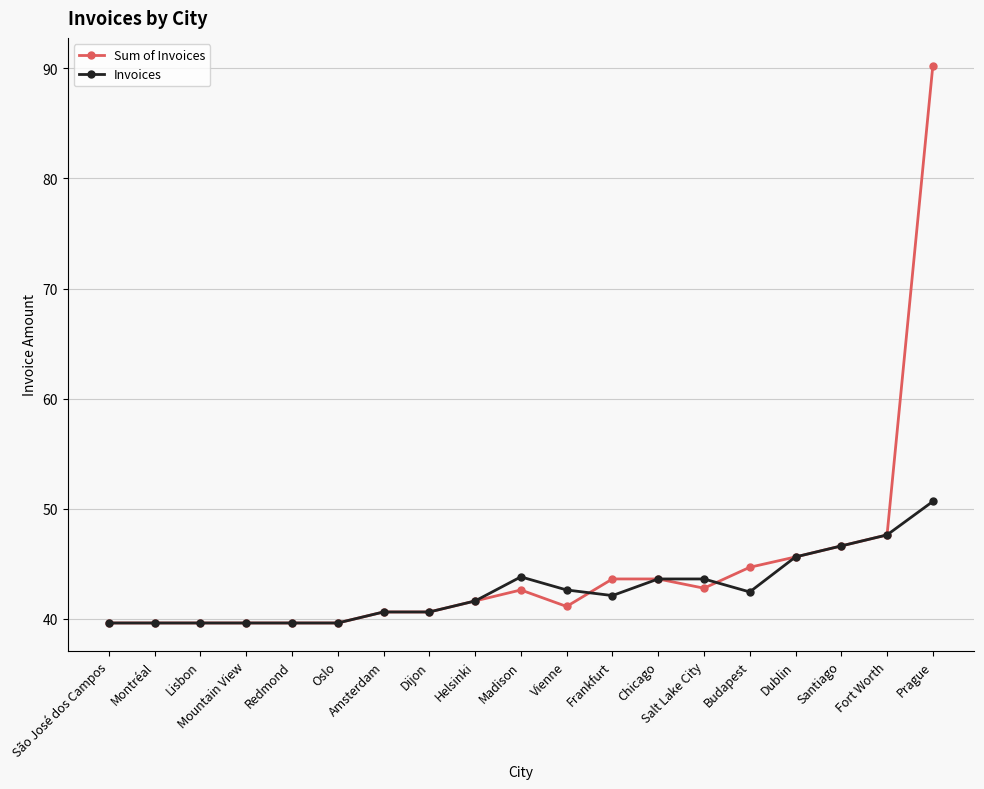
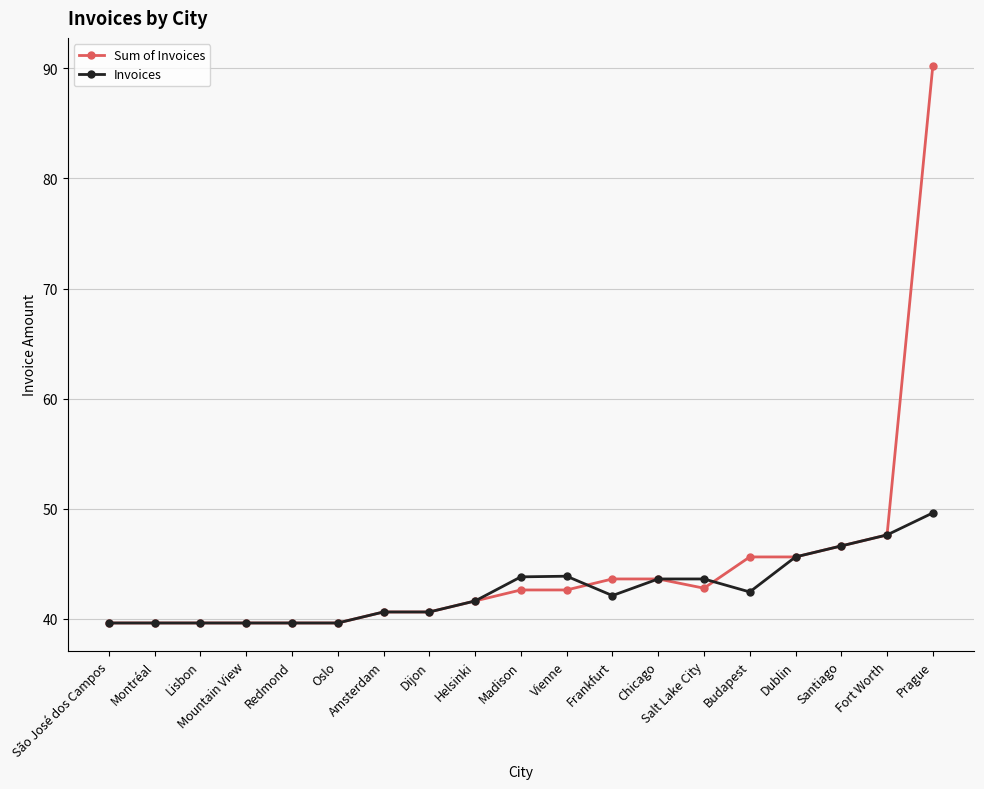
Sum of Invoices, Vienne: 41.1 -> 42.6
Invoices, Vienne: 42.6 -> 43.9
Sum of Invoices, Budapest: 44.7 -> 45.6
Invoices, Prague: 50.7 -> 49.6
